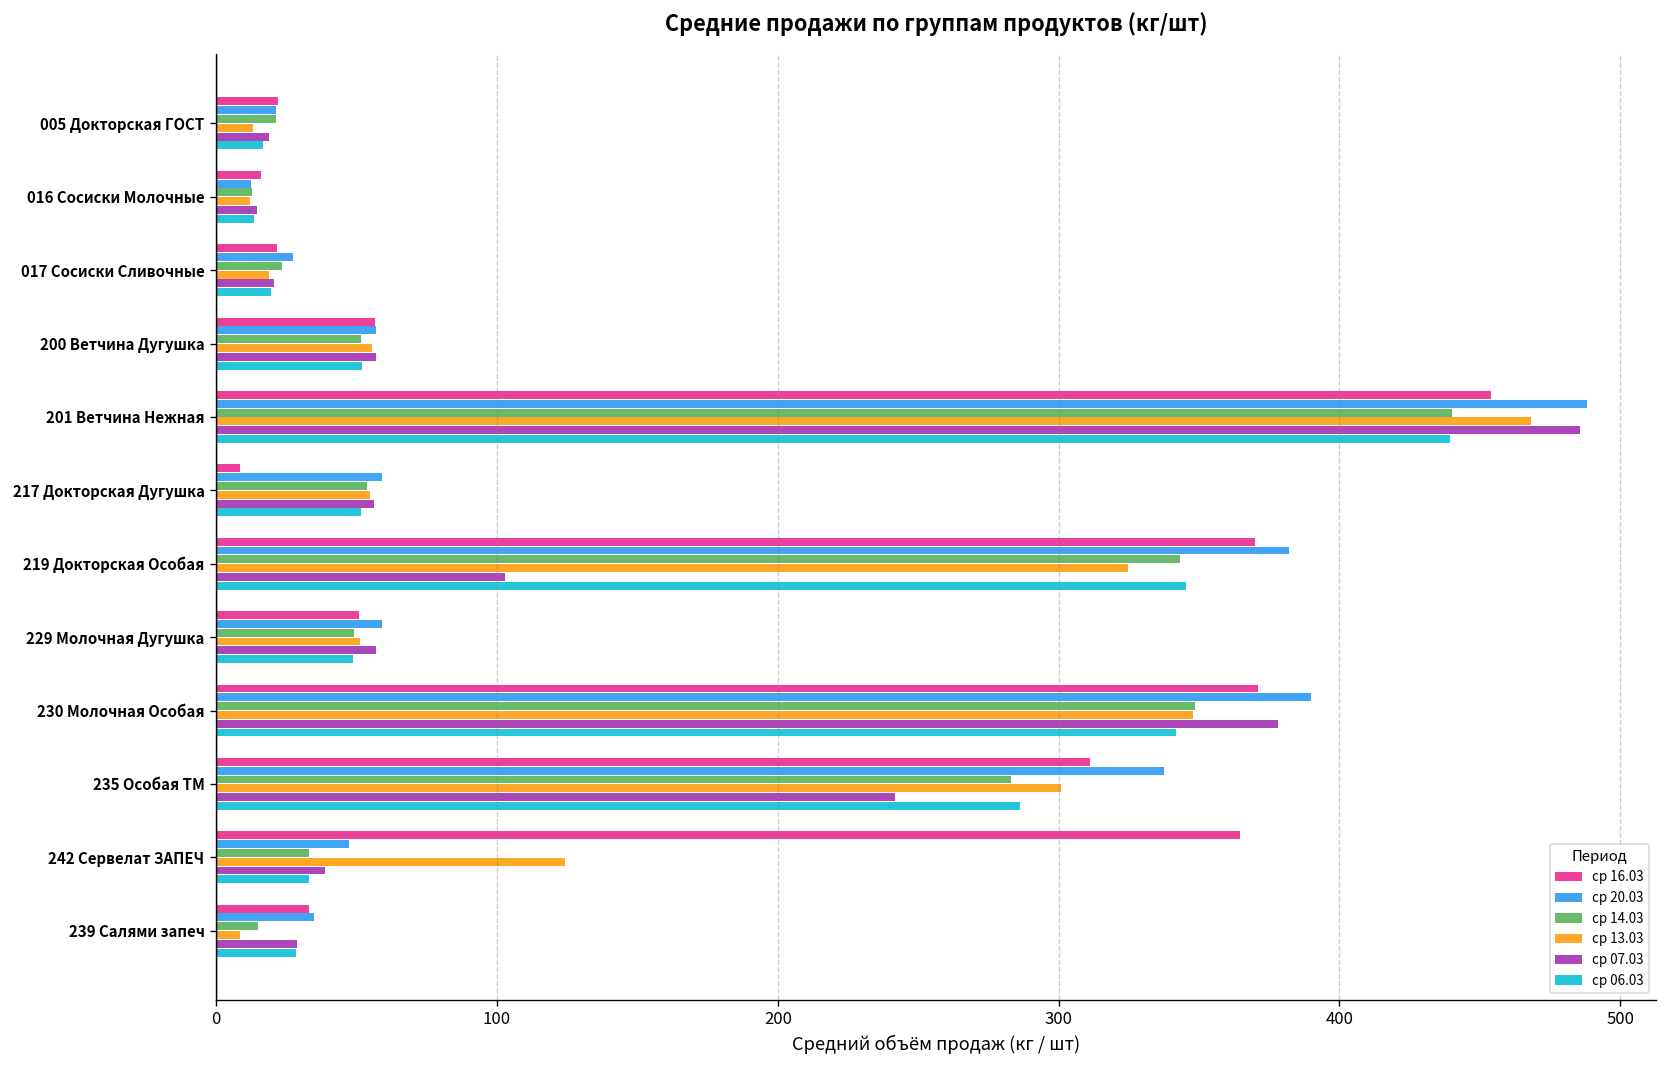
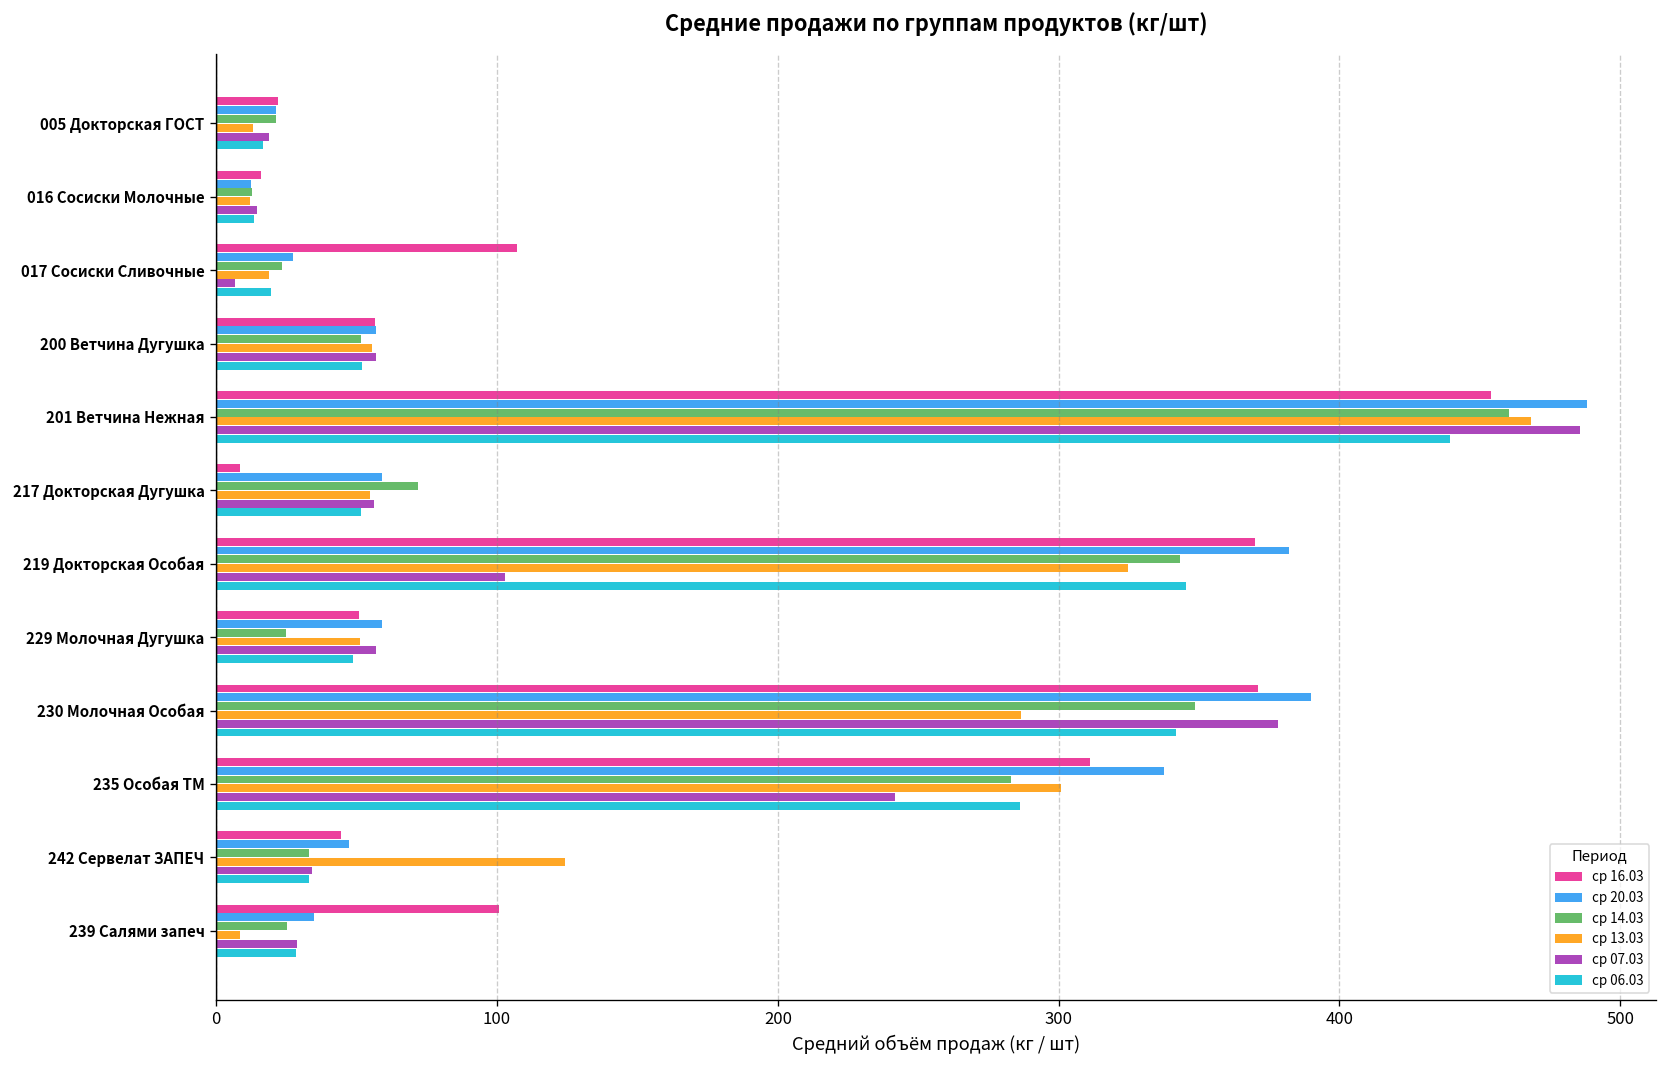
ср 16.03, 017 Сосиски Сливочные: 22 -> 107
ср 07.03, 017 Сосиски Сливочные: 21 -> 7
ср 14.03, 201 Ветчина Нежная: 440 -> 460
ср 14.03, 217 Докторская Дугушка: 54 -> 72
ср 14.03, 229 Молочная Дугушка: 49 -> 25
ср 13.03, 230 Молочная Особая: 348 -> 287
ср 16.03, 242 Сервелат ЗАПЕЧ: 365 -> 44
ср 07.03, 242 Сервелат ЗАПЕЧ: 39 -> 34
ср 16.03, 239 Салями запеч: 33 -> 101
ср 14.03, 239 Салями запеч: 15 -> 25
